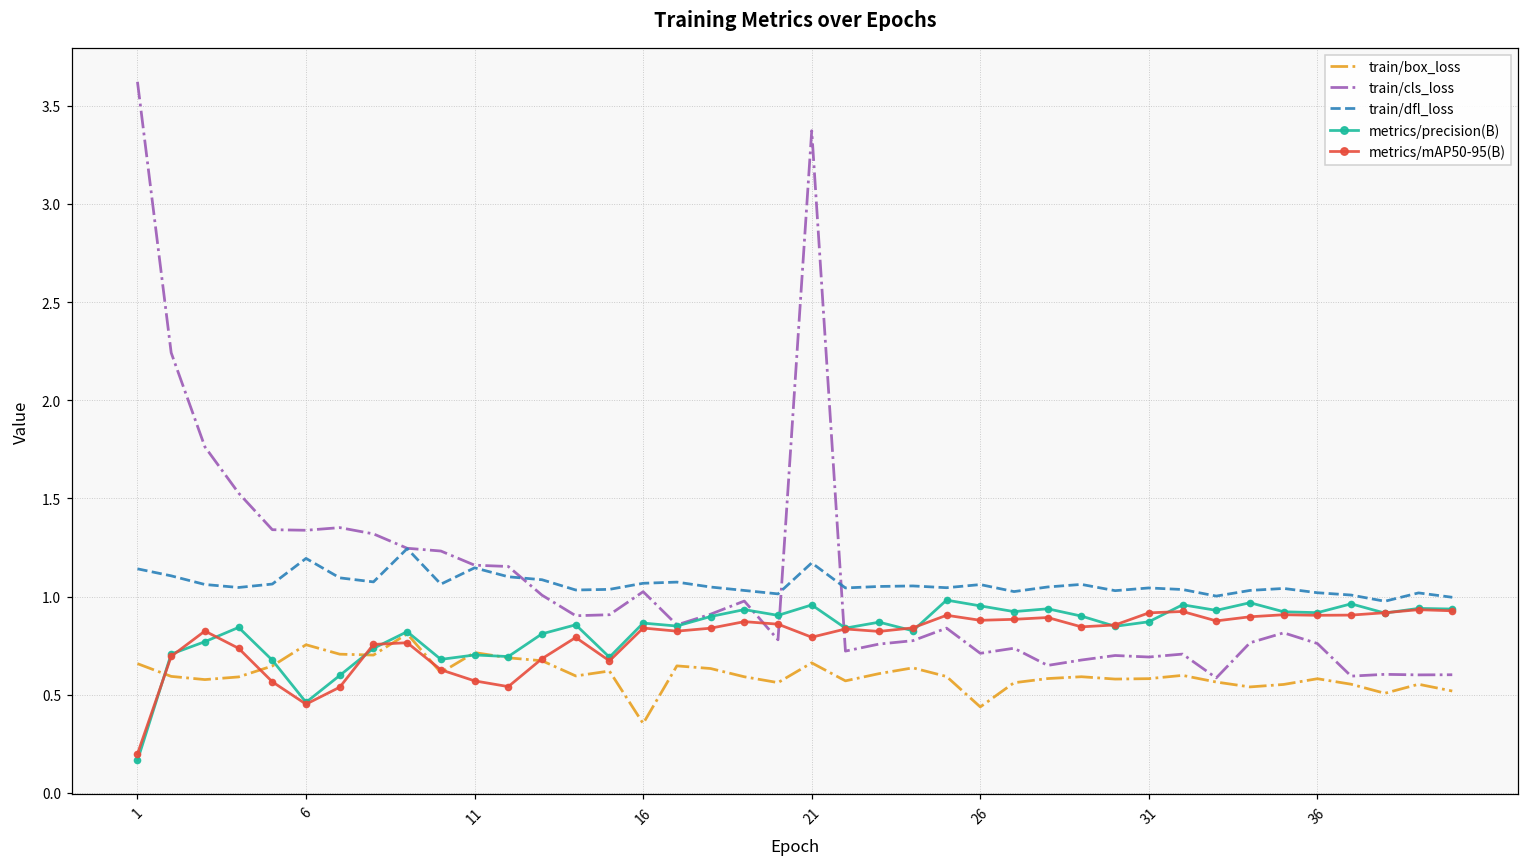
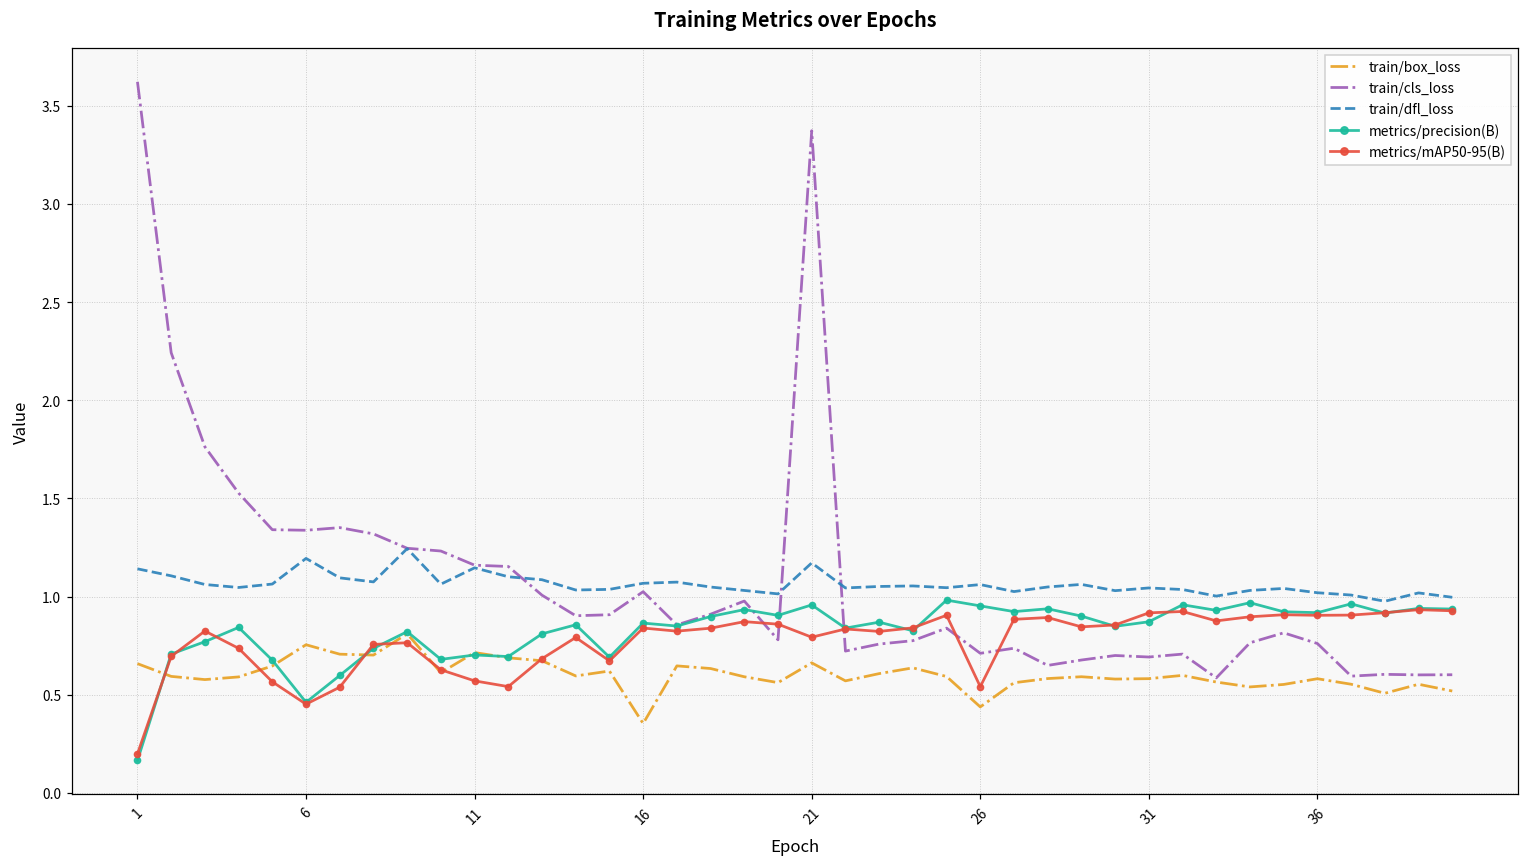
metrics/mAP50-95(B), 26: 0.88 -> 0.54
